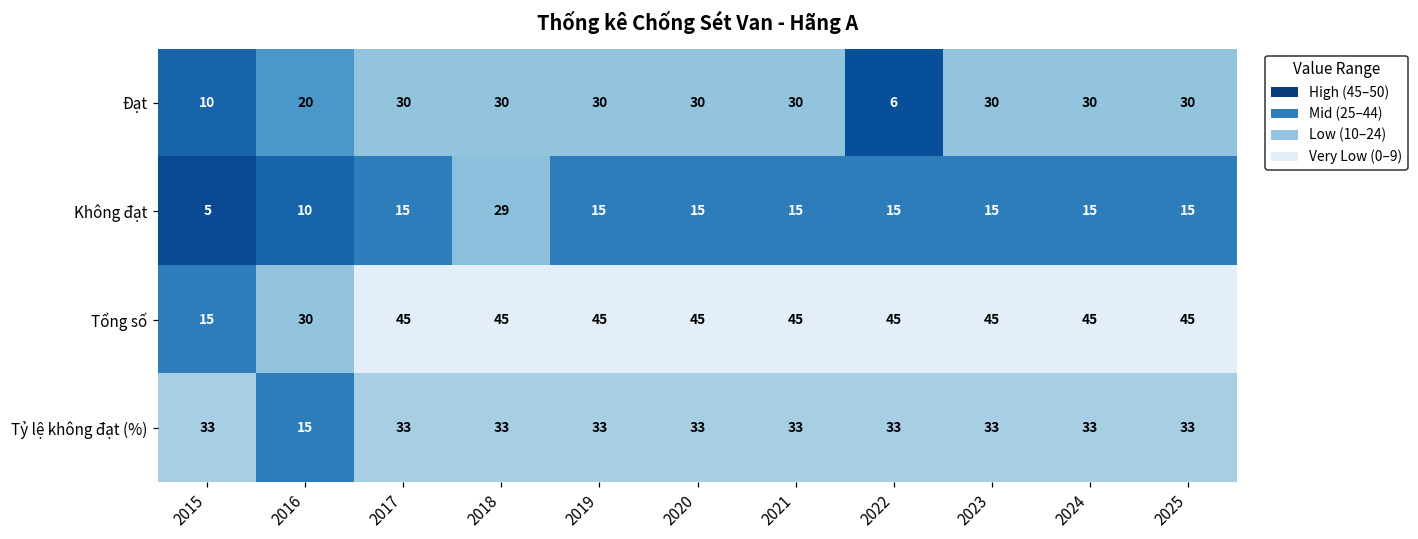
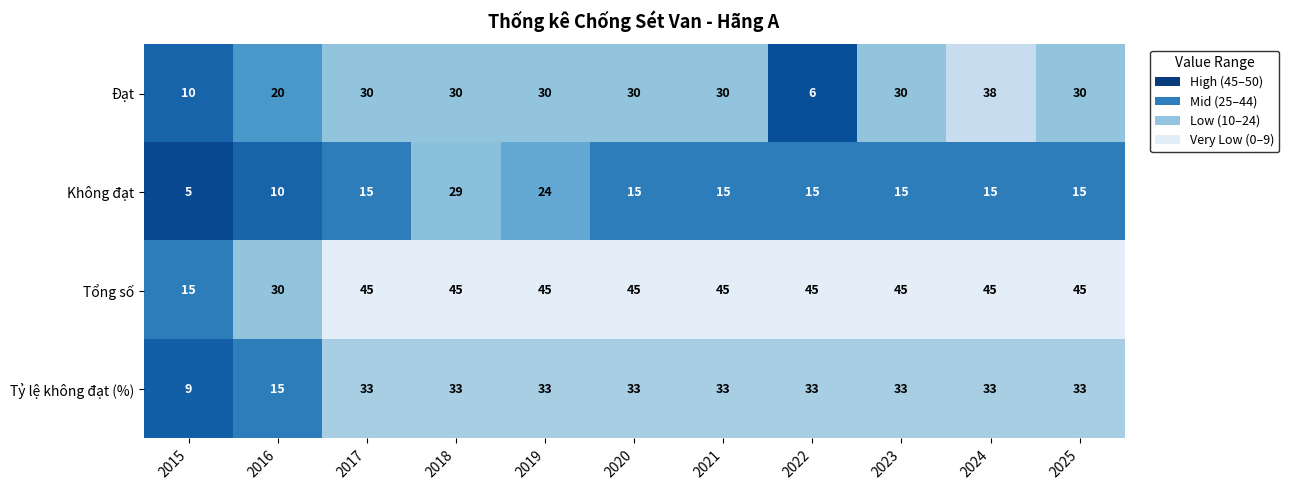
Đạt, 2024: 30 -> 38
Không đạt, 2019: 15 -> 24
Tỷ lệ không đạt (%), 2015: 33 -> 9
